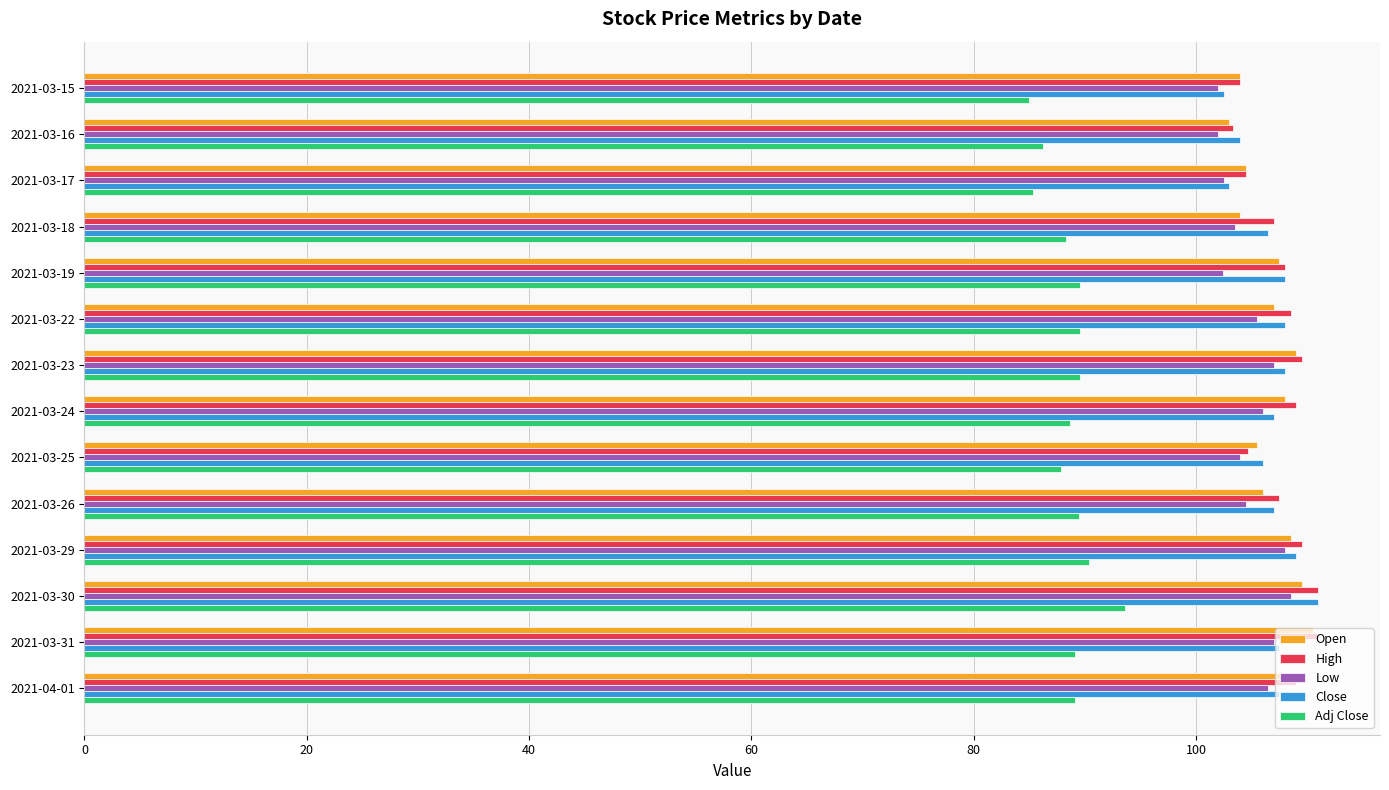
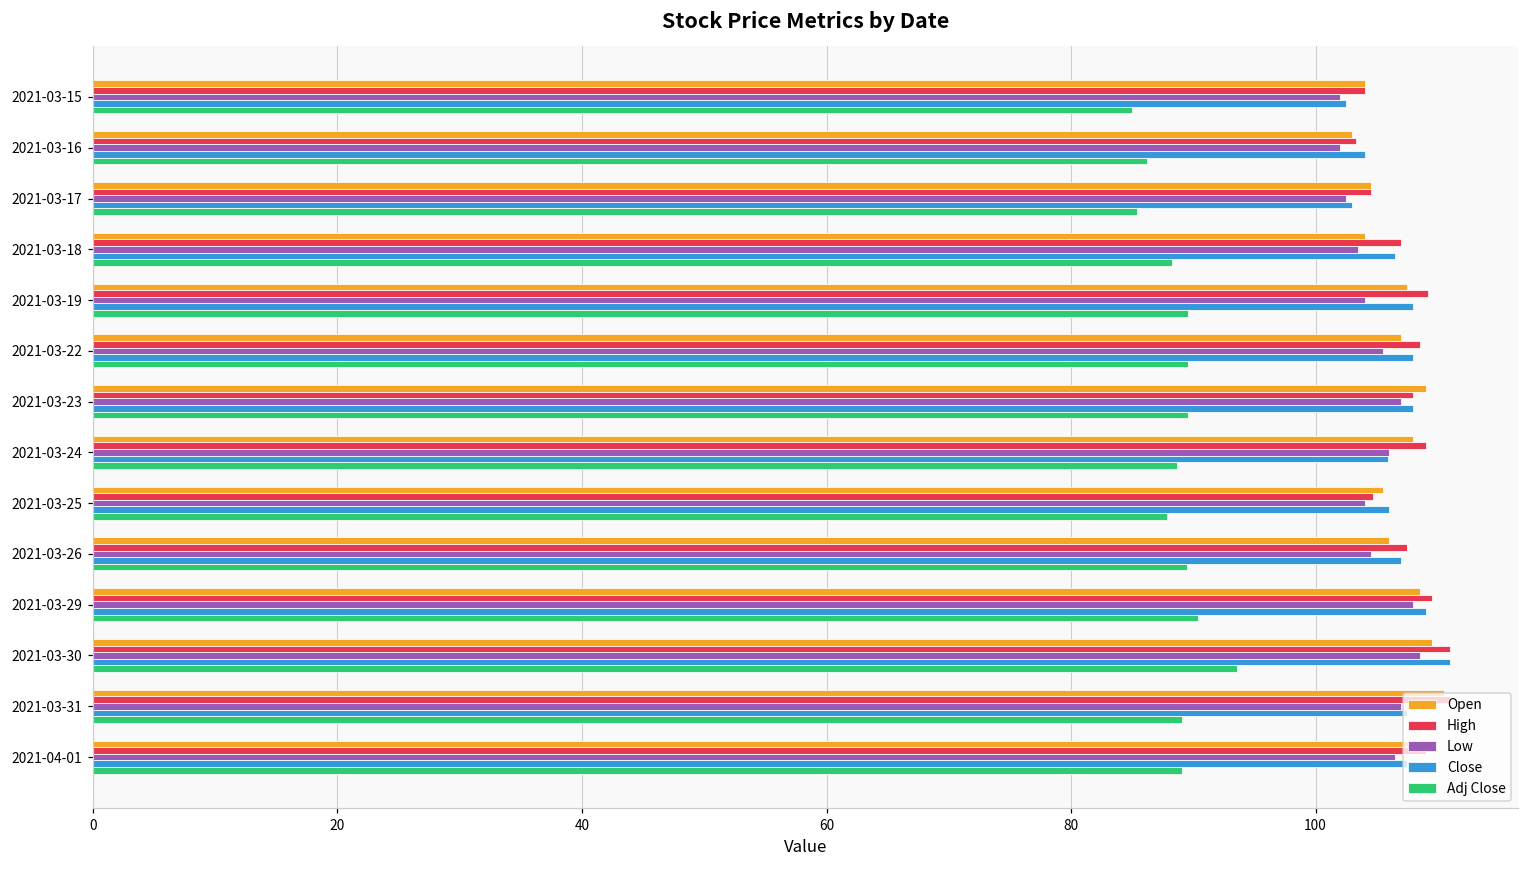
High, 2021-03-19: 108.0 -> 109.2
Low, 2021-03-19: 102.4 -> 104.0
High, 2021-03-23: 109.5 -> 108.0
Close, 2021-03-24: 107.0 -> 105.9
